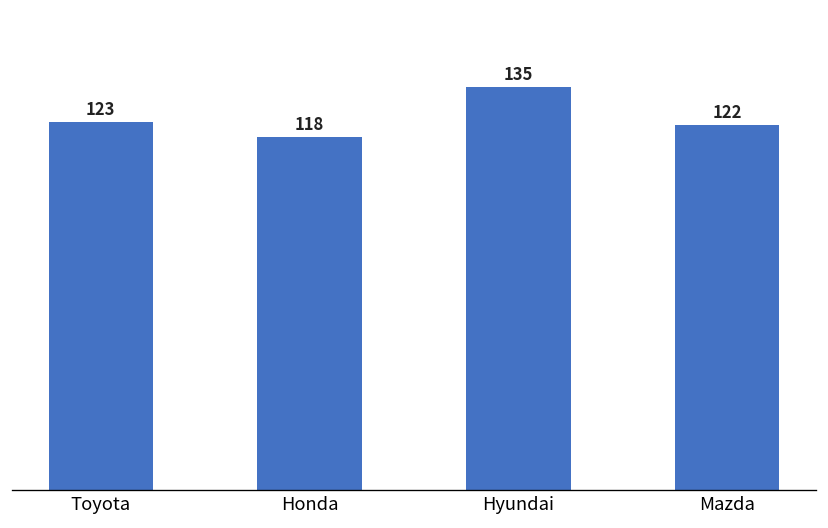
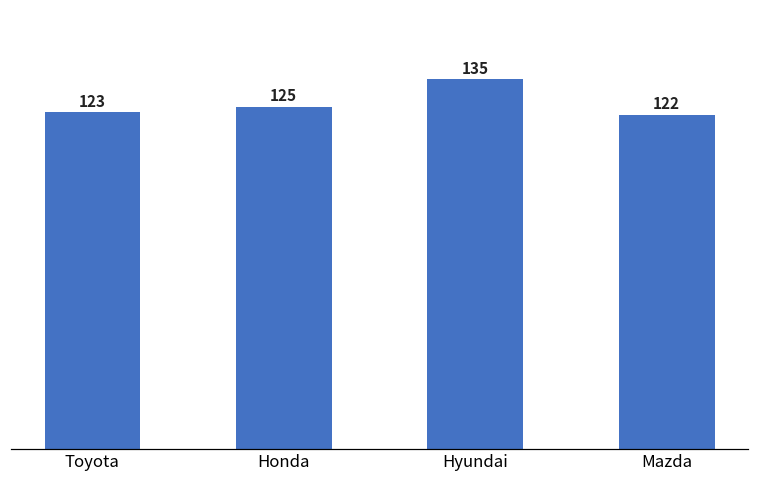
Honda: 118 -> 125
